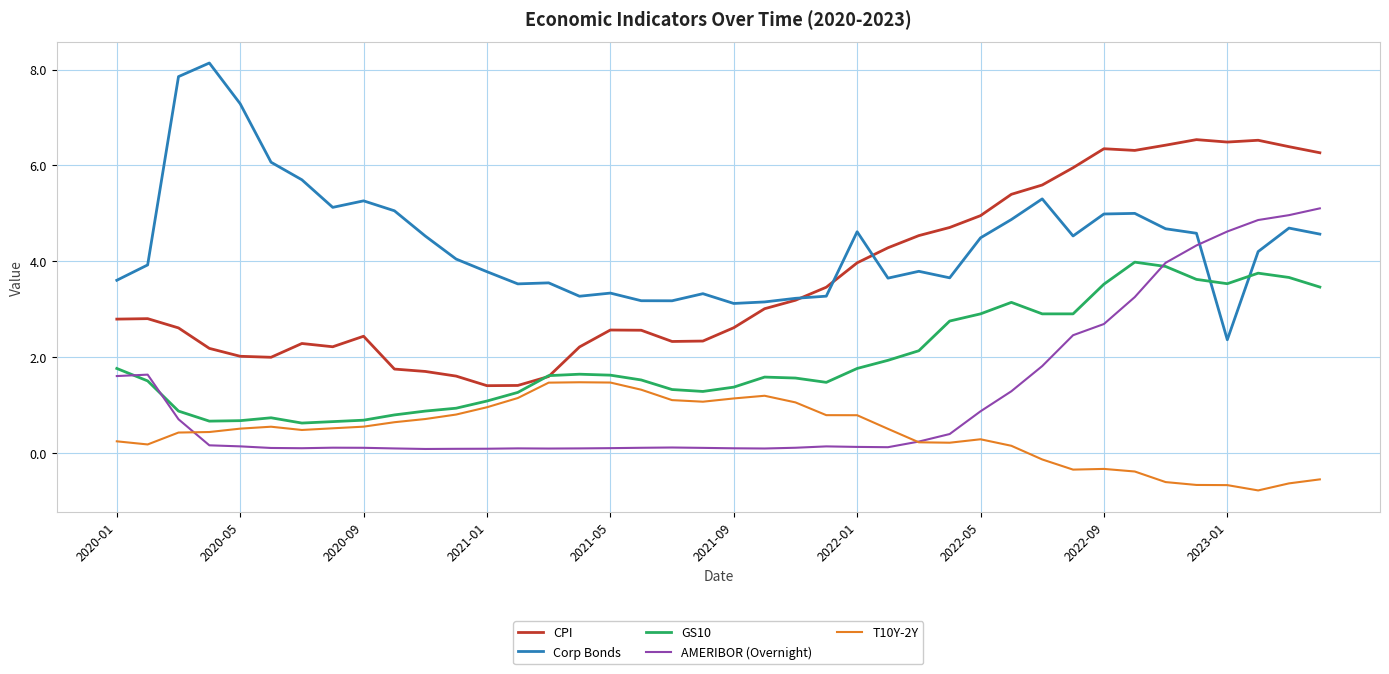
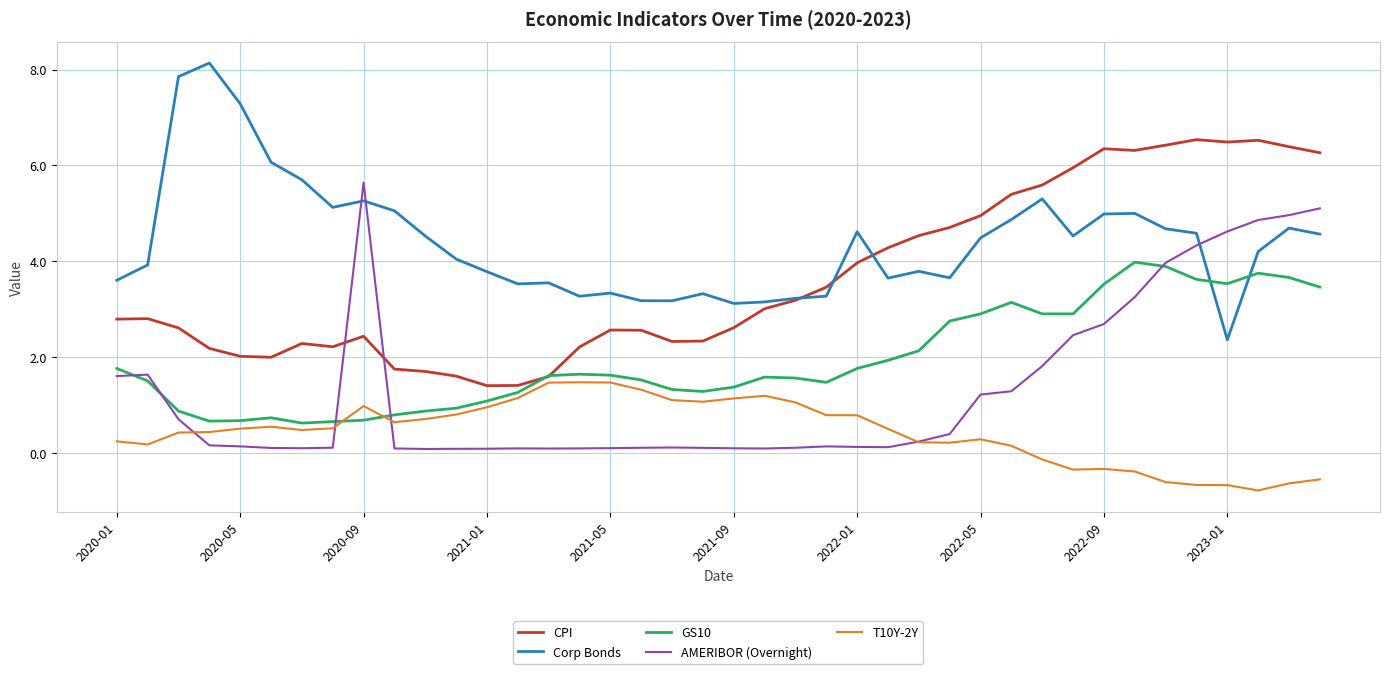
AMERIBOR (Overnight), 2020-09: 0.1 -> 5.6
T10Y-2Y, 2020-09: 0.5 -> 1.0
AMERIBOR (Overnight), 2022-05: 0.9 -> 1.2
